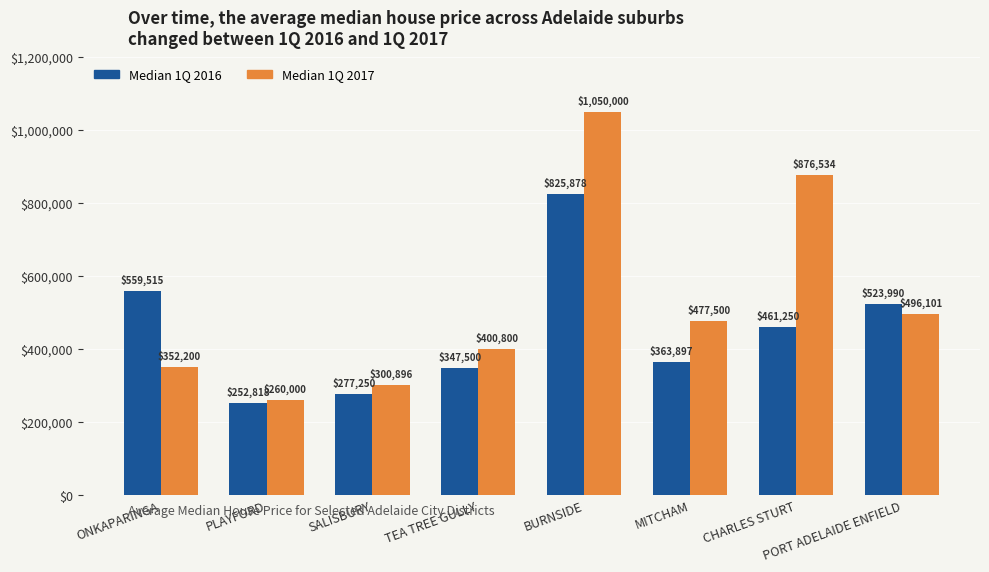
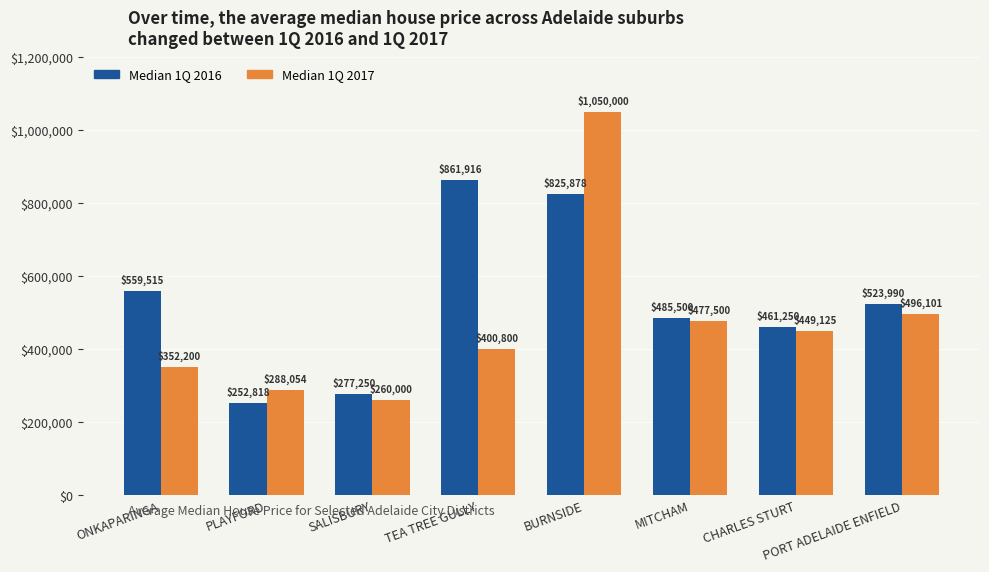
Median 1Q 2017, PLAYFORD: $260,000 -> $288,054
Median 1Q 2017, SALISBURY: $300,896 -> $260,000
Median 1Q 2016, TEA TREE GULLY: $347,500 -> $861,916
Median 1Q 2016, MITCHAM: $363,897 -> $485,500
Median 1Q 2017, CHARLES STURT: $876,534 -> $449,125
